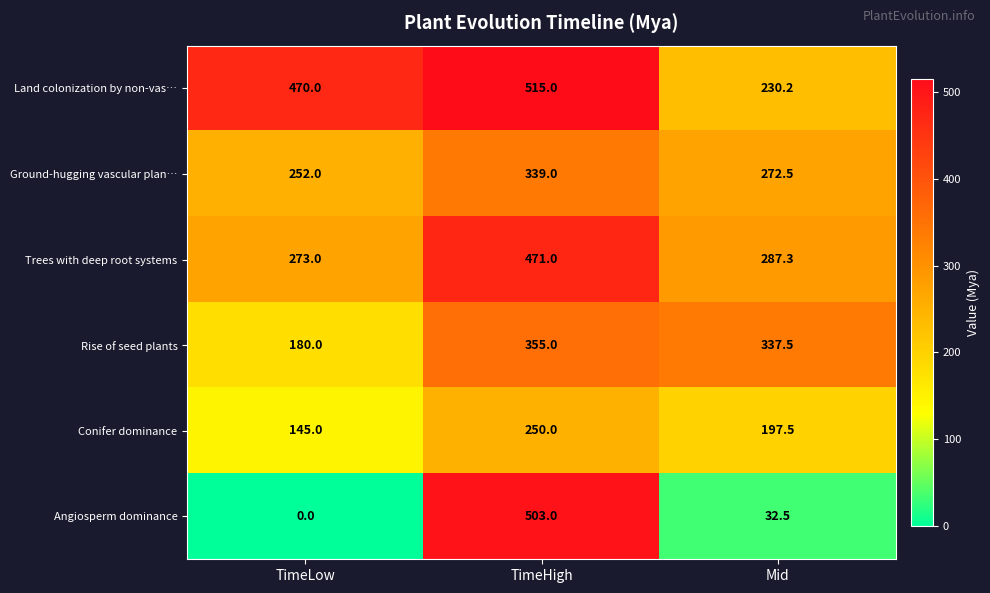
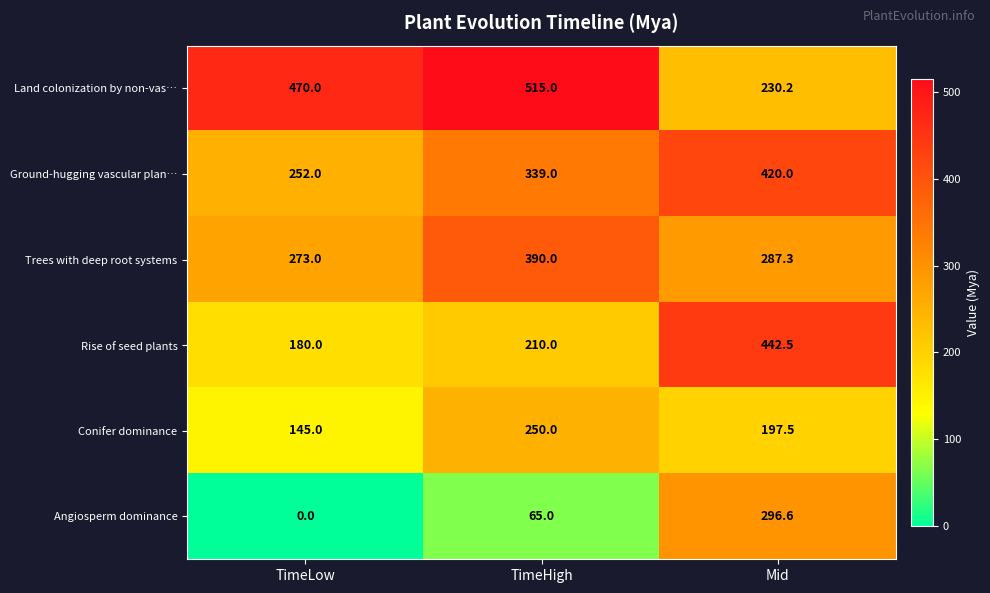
Ground-hugging vascular plan…, Mid: 272.5 -> 420.0
Trees with deep root systems, TimeHigh: 471.0 -> 390.0
Rise of seed plants, TimeHigh: 355.0 -> 210.0
Rise of seed plants, Mid: 337.5 -> 442.5
Angiosperm dominance, TimeHigh: 503.0 -> 65.0
Angiosperm dominance, Mid: 32.5 -> 296.6
